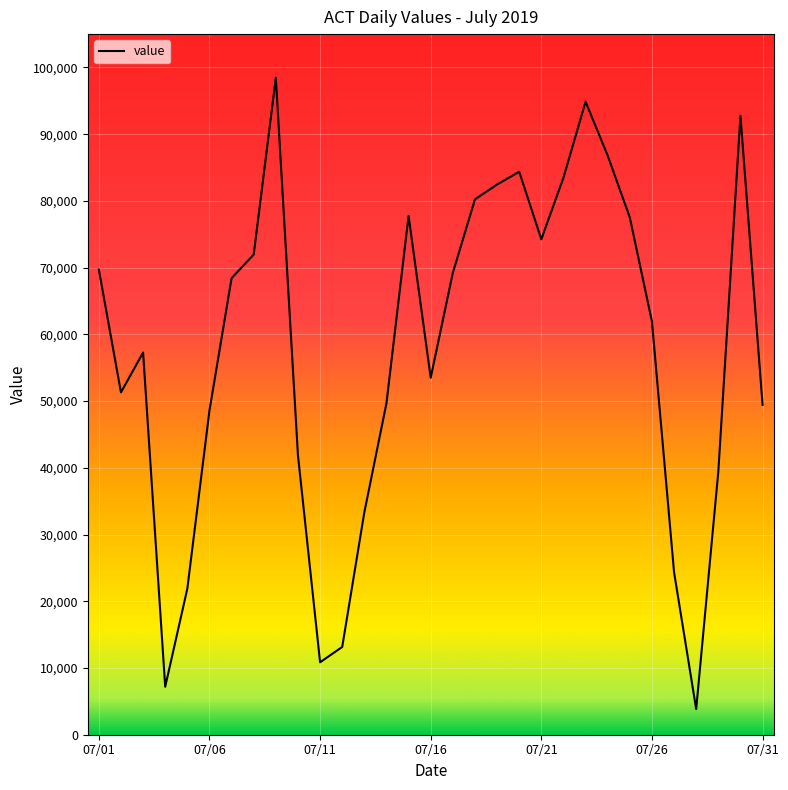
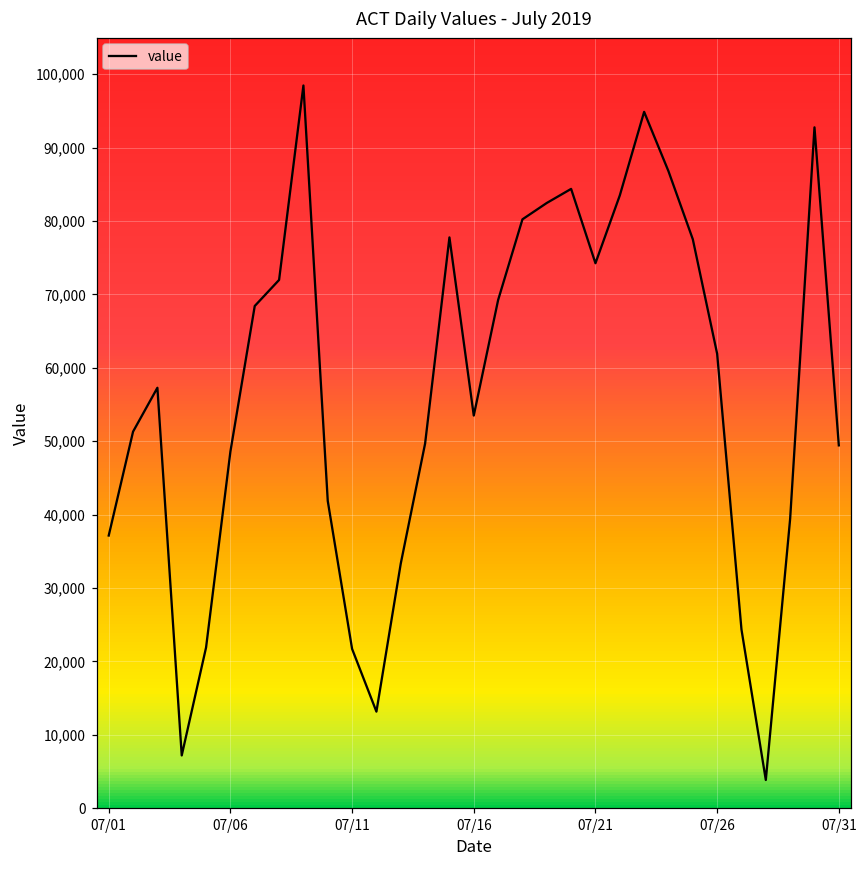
07/01: 70,000 -> 37,000
07/11: 11,000 -> 22,000
